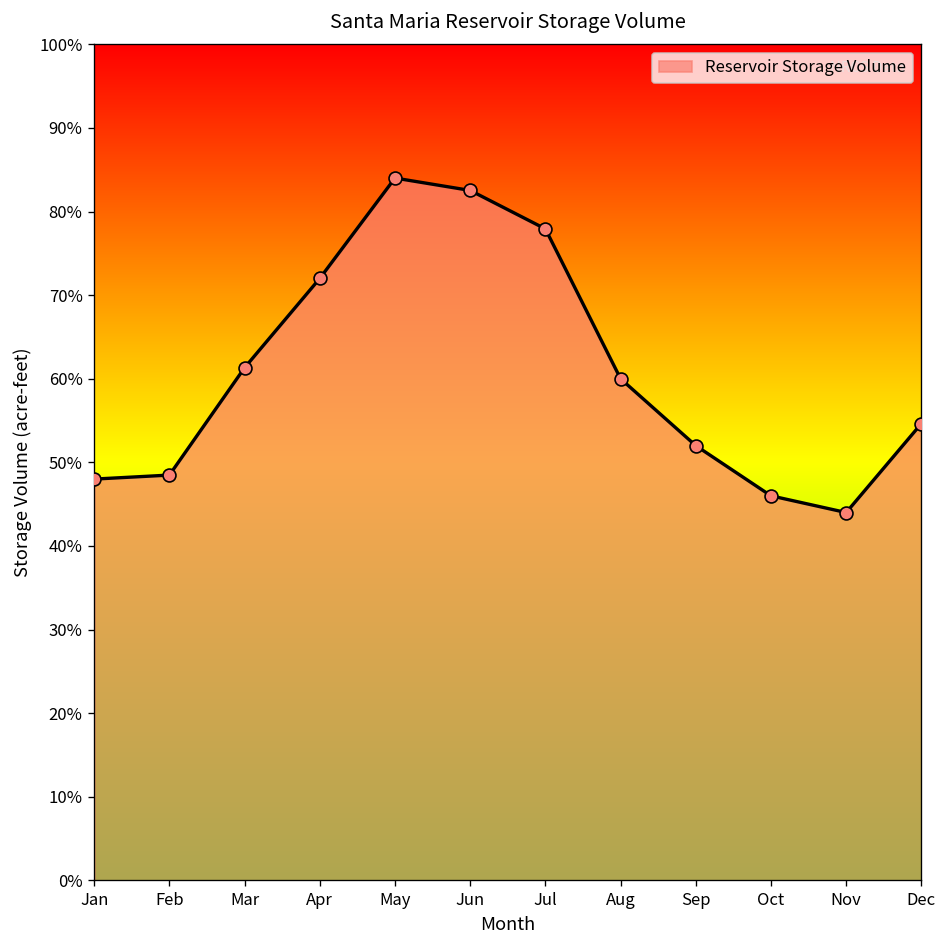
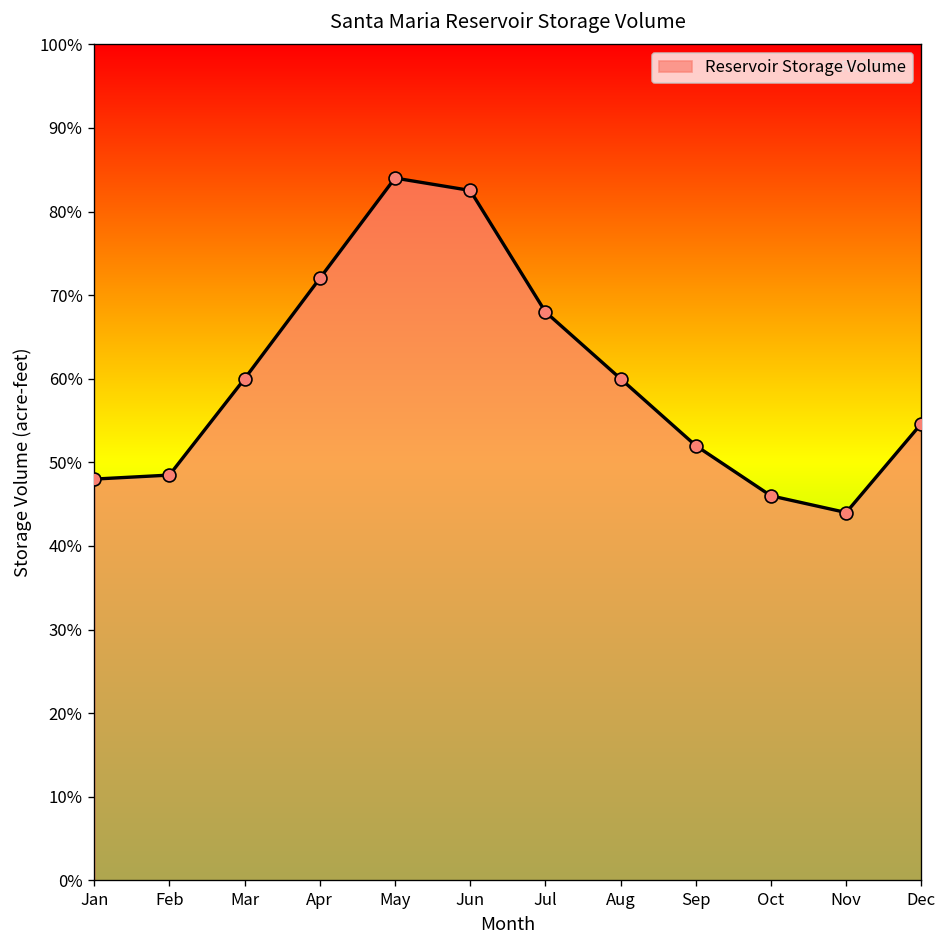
Mar: 61% -> 60%
Jul: 78% -> 68%
